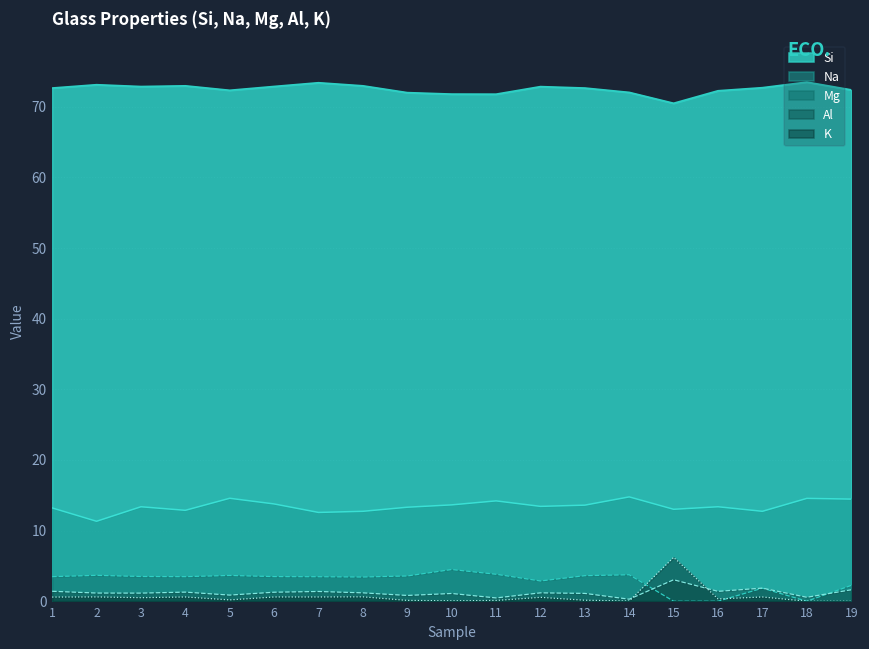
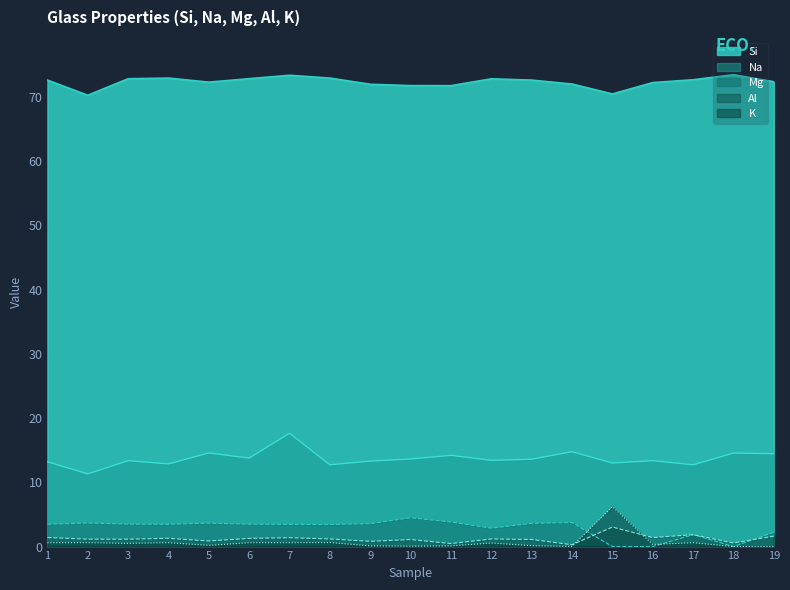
Si, 2: 73 -> 70
Na, 7: 13 -> 18
